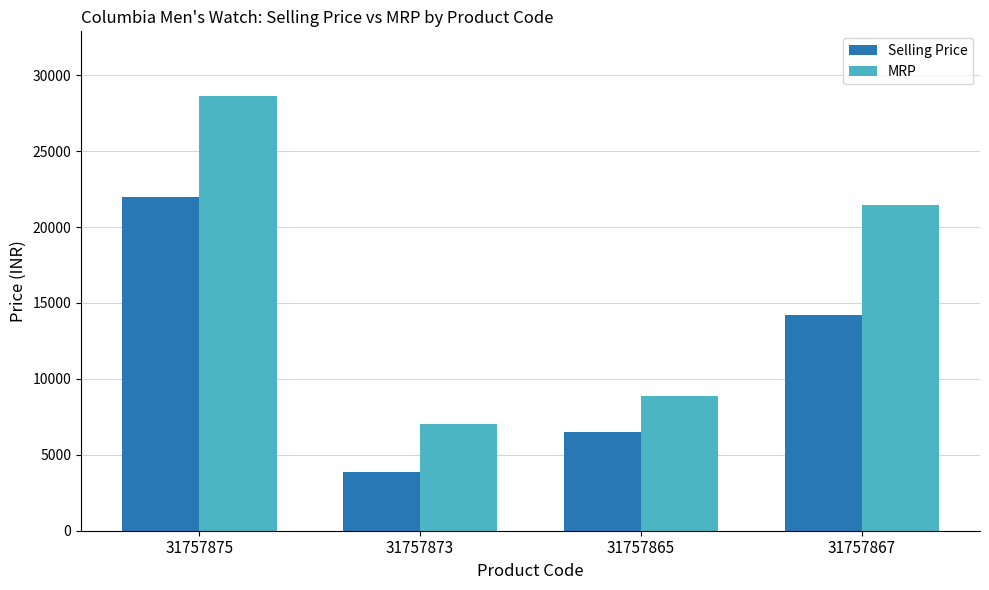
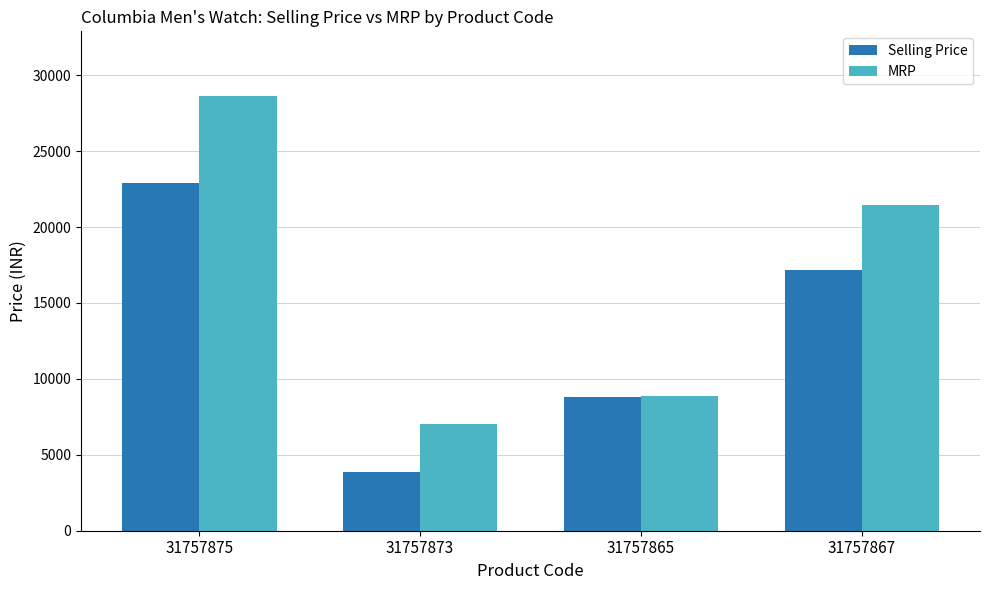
Selling Price, 31757875: 22000 -> 22900
Selling Price, 31757865: 6500 -> 8800
Selling Price, 31757867: 14200 -> 17200
